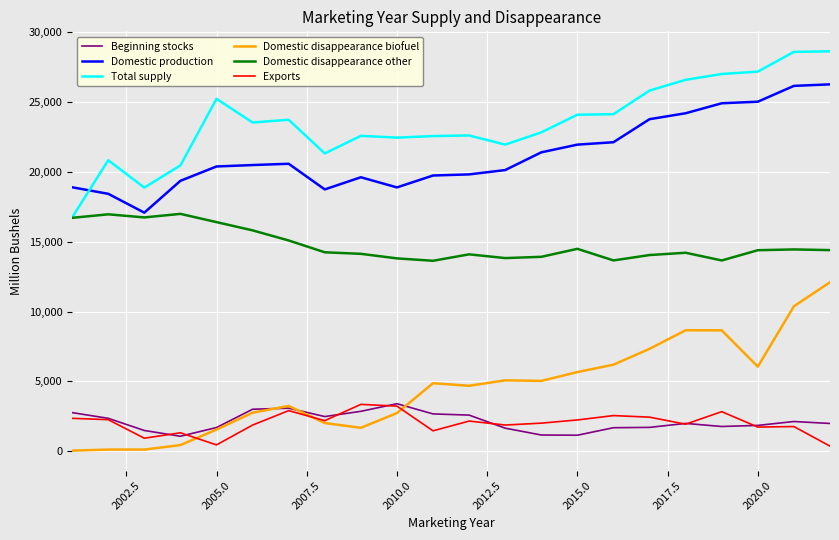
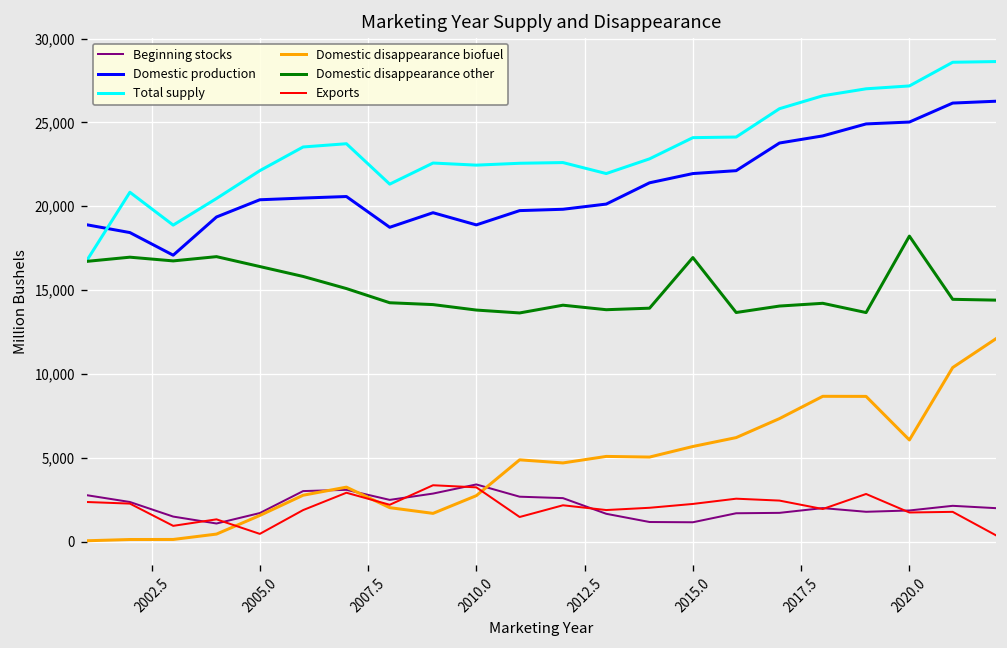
Total supply, 2005.0: 25,200 -> 22,100
Domestic disappearance other, 2015.0: 14,500 -> 16,900
Domestic disappearance other, 2020.0: 14,400 -> 18,200
